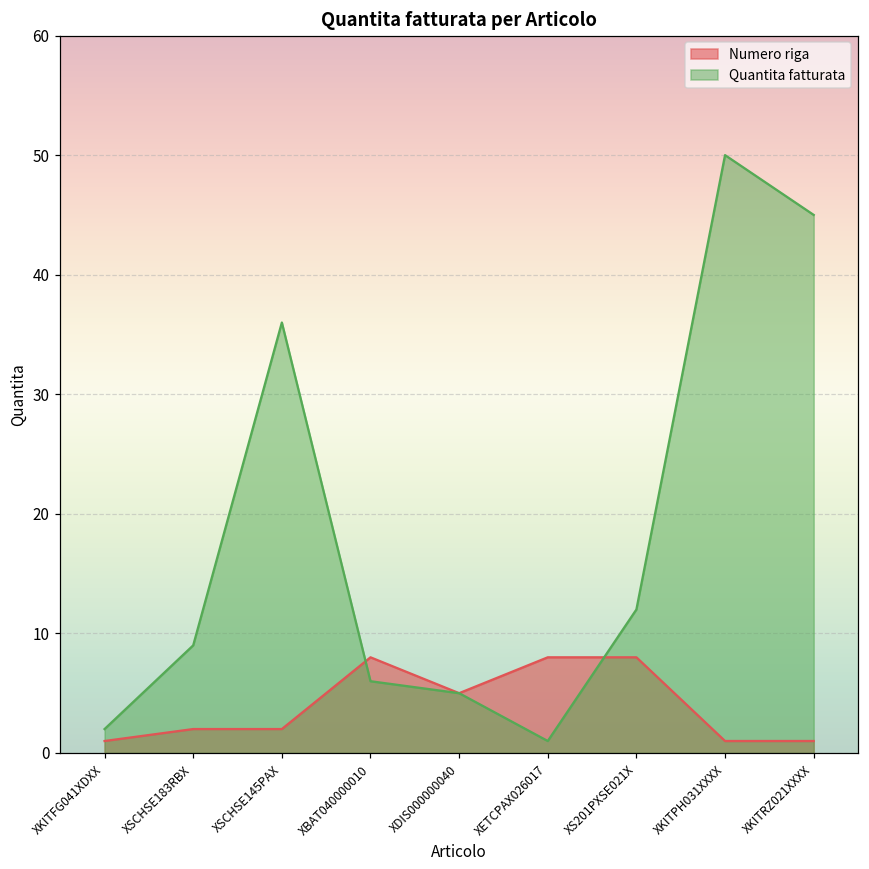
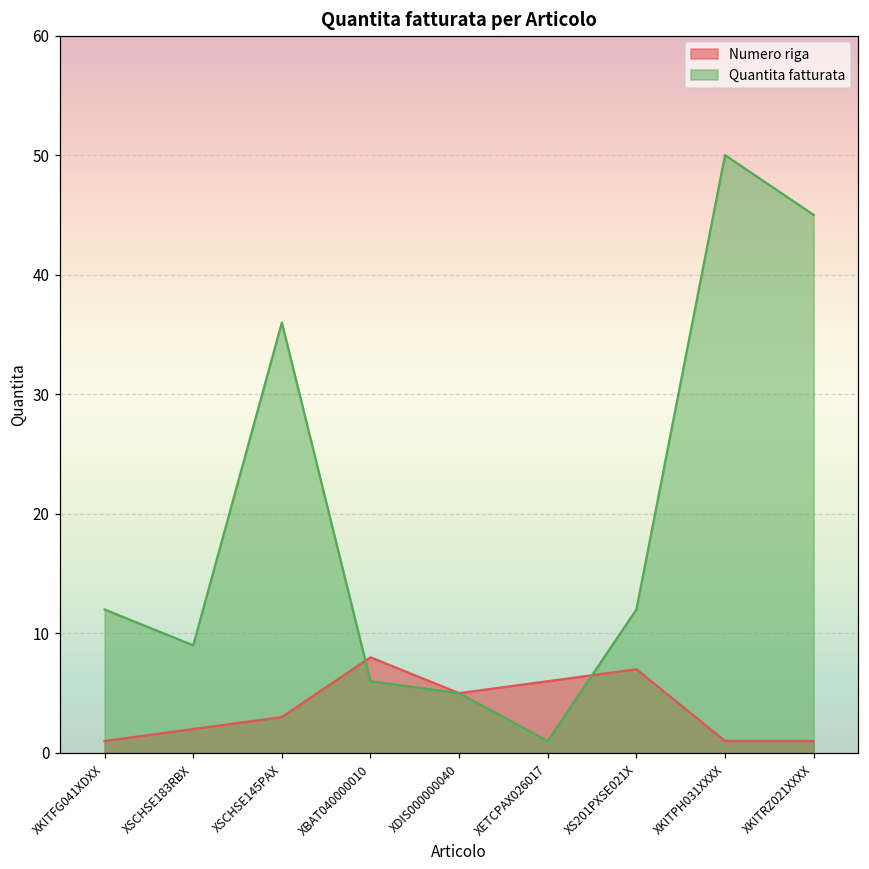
Quantita fatturata, XKITFG041XDXX: 2 -> 12
Numero riga, XSCHSE145PAX: 2 -> 3
Numero riga, XETCPAX026017: 8 -> 6
Numero riga, XS201PXSE021X: 8 -> 7
